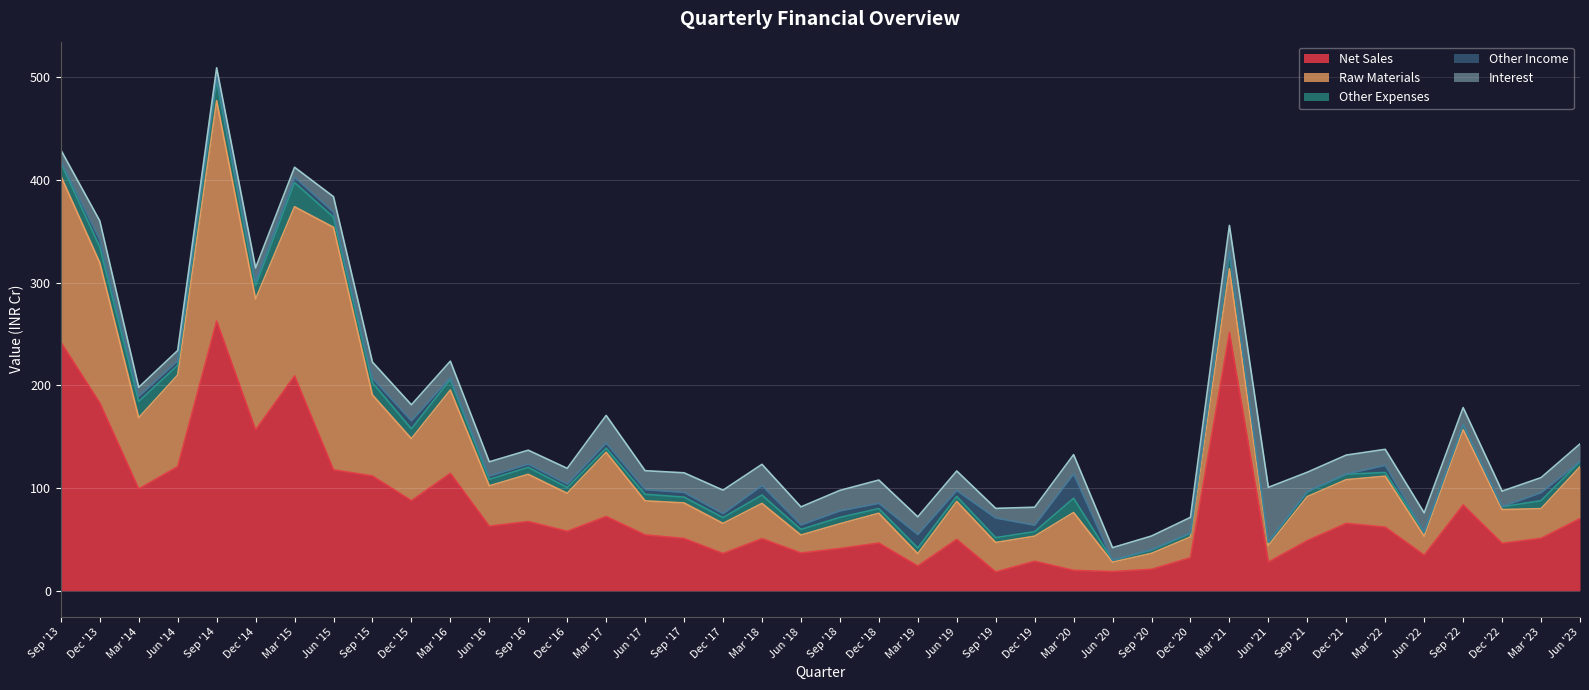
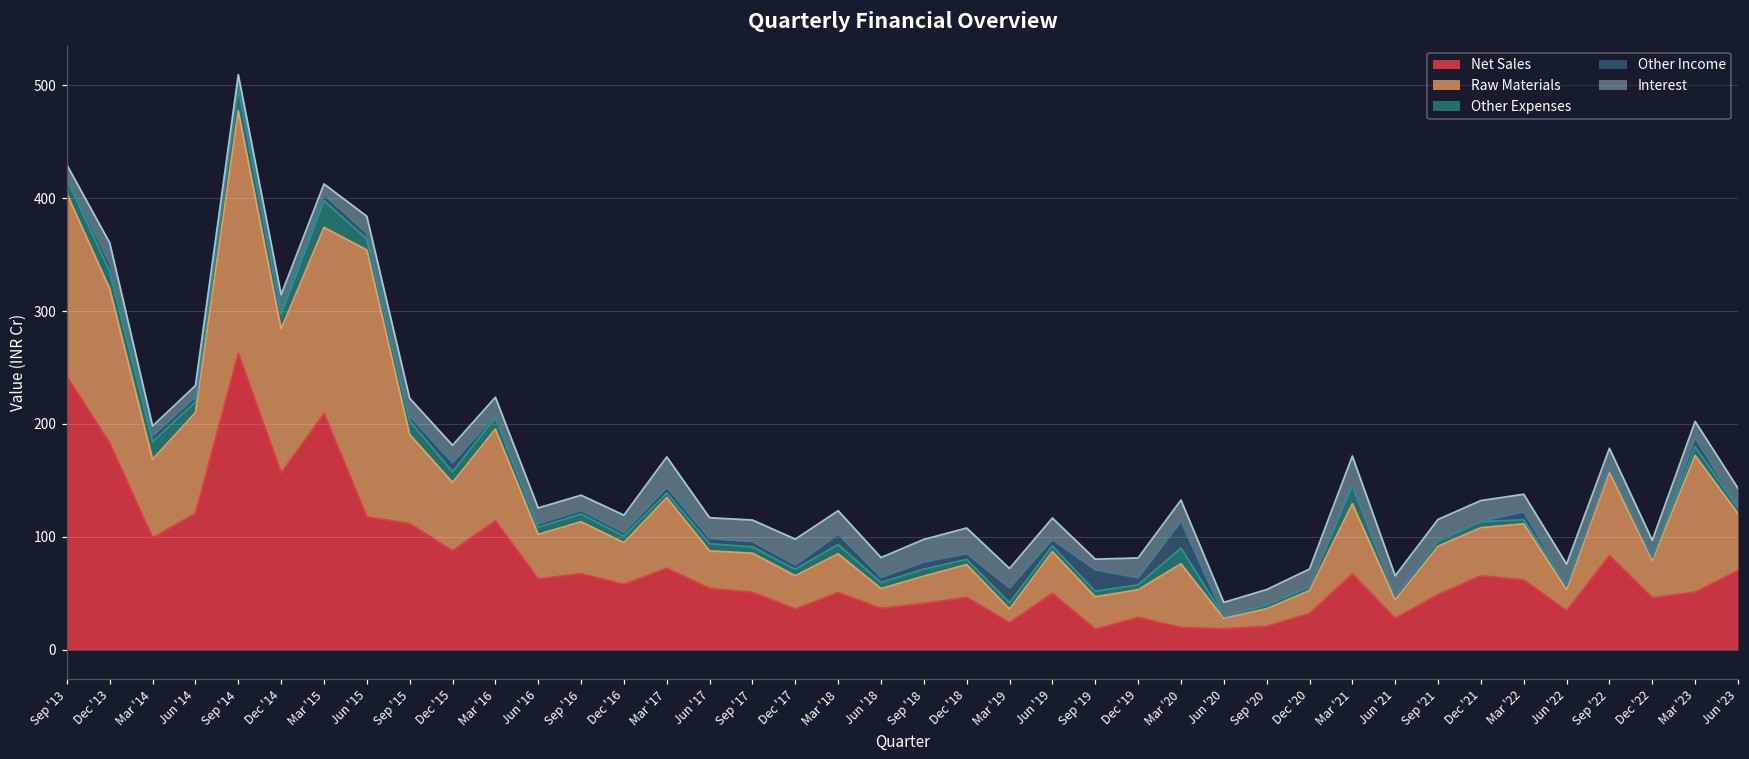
Net Sales, Mar '21: 252 -> 67
Interest, Jun '21: 53 -> 18
Raw Materials, Mar '23: 29 -> 121
